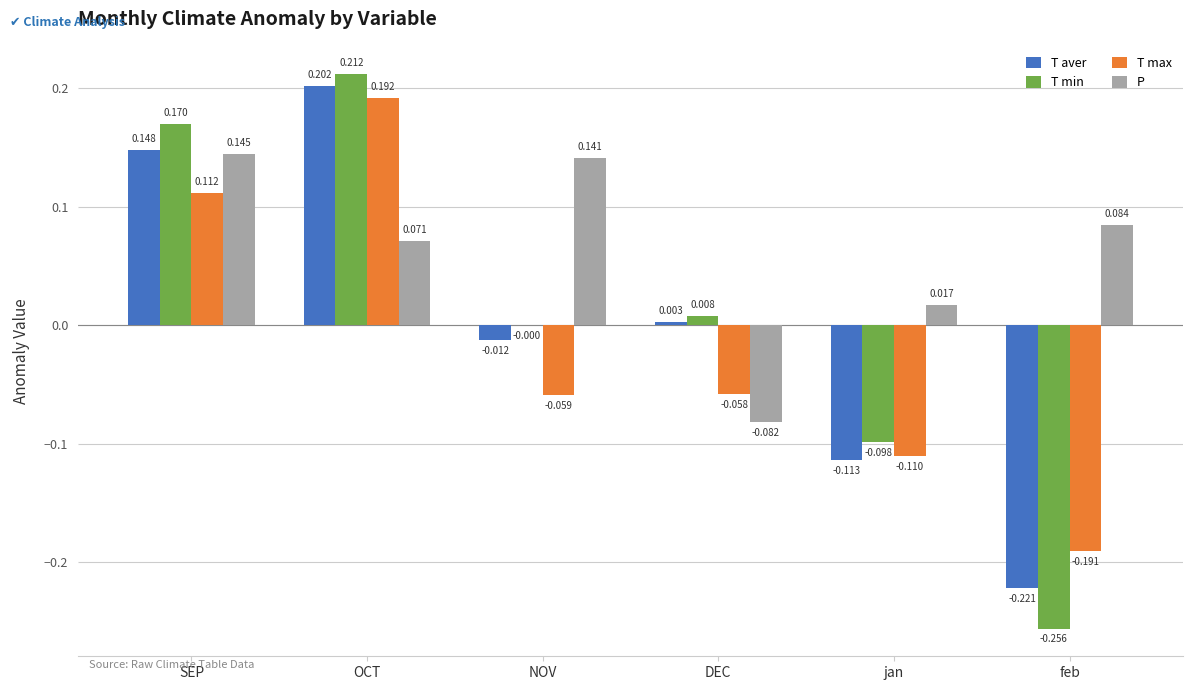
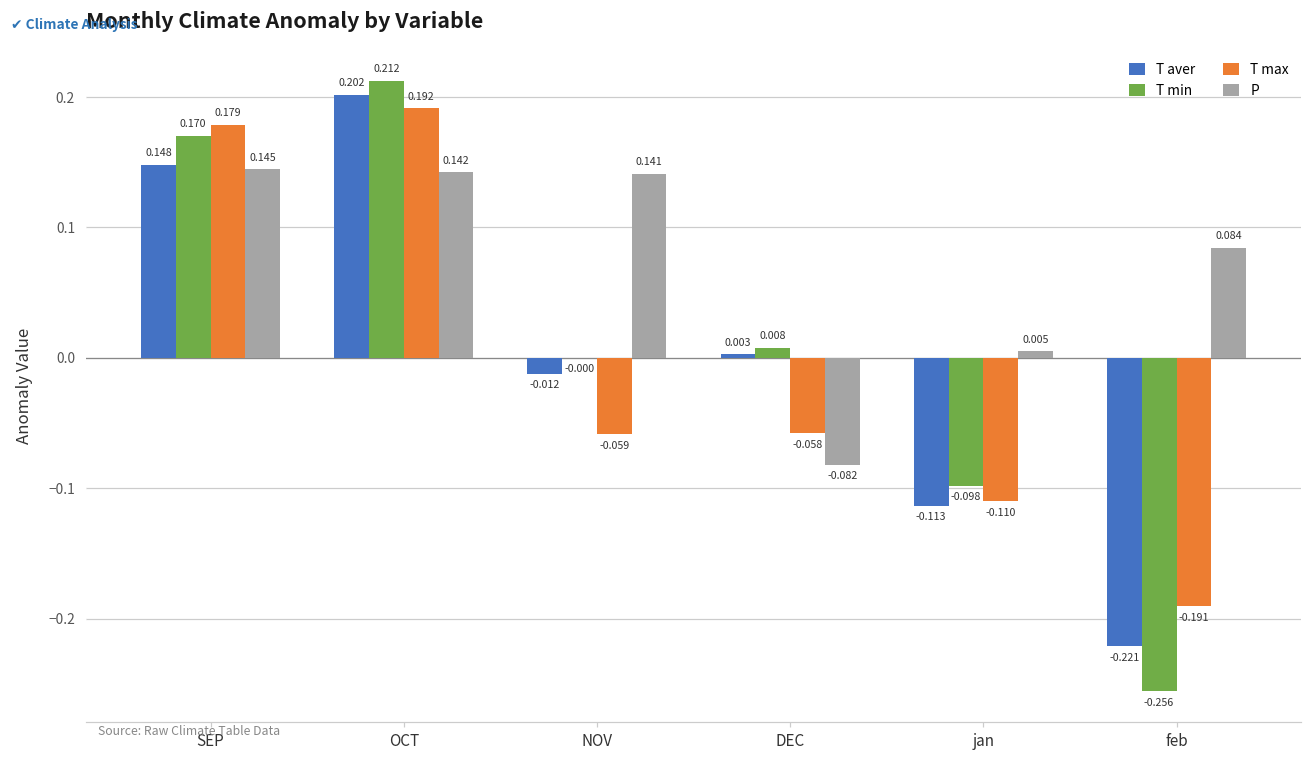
T max, SEP: 0.112 -> 0.179
P, OCT: 0.071 -> 0.142
P, jan: 0.017 -> 0.005
